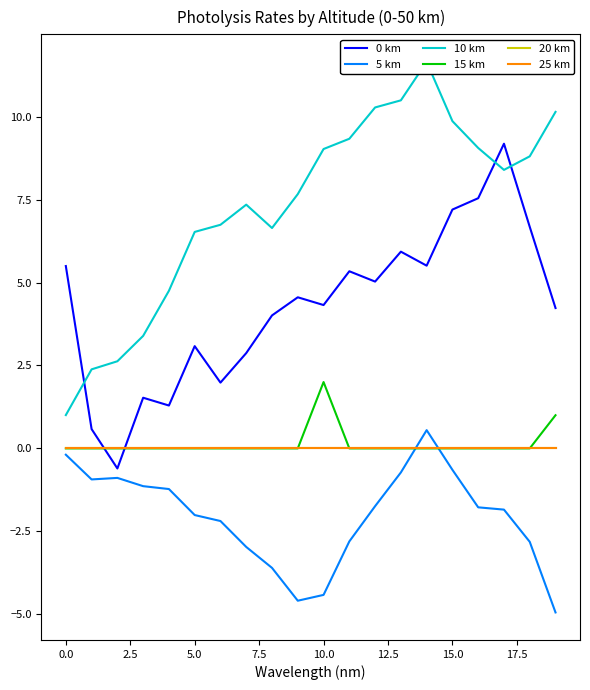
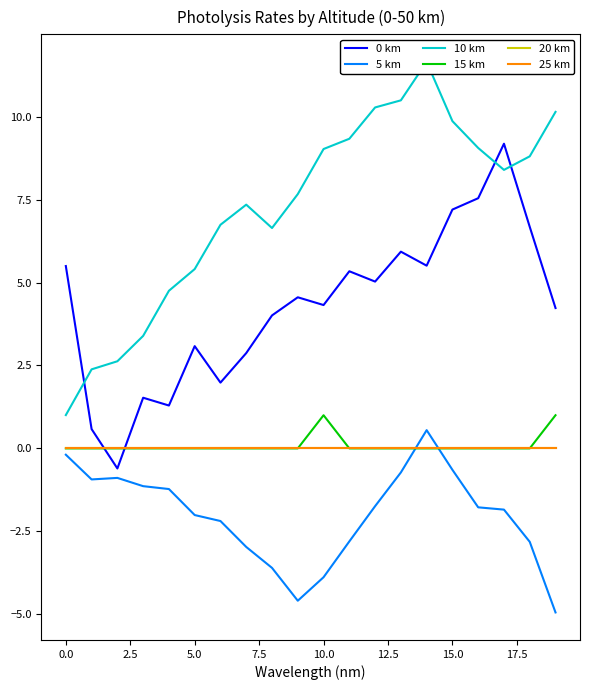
10 km, 5.0: 6.5 -> 5.4
5 km, 10.0: -4.4 -> -3.9
15 km, 10.0: 2 -> 1
